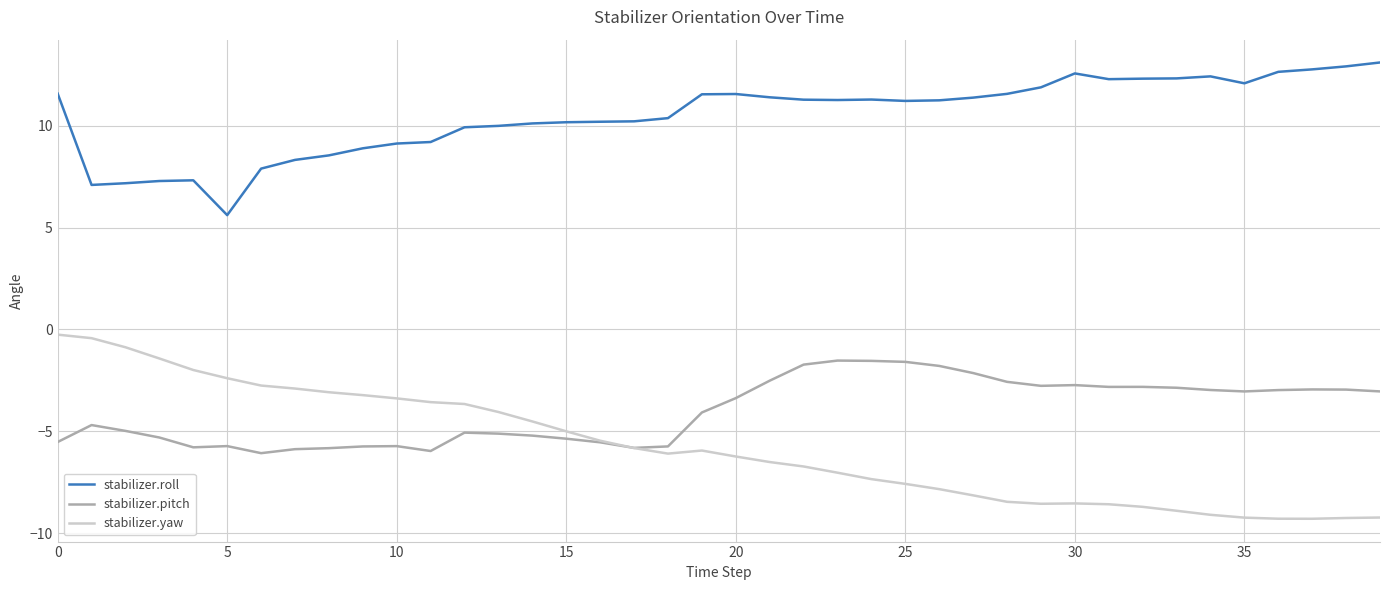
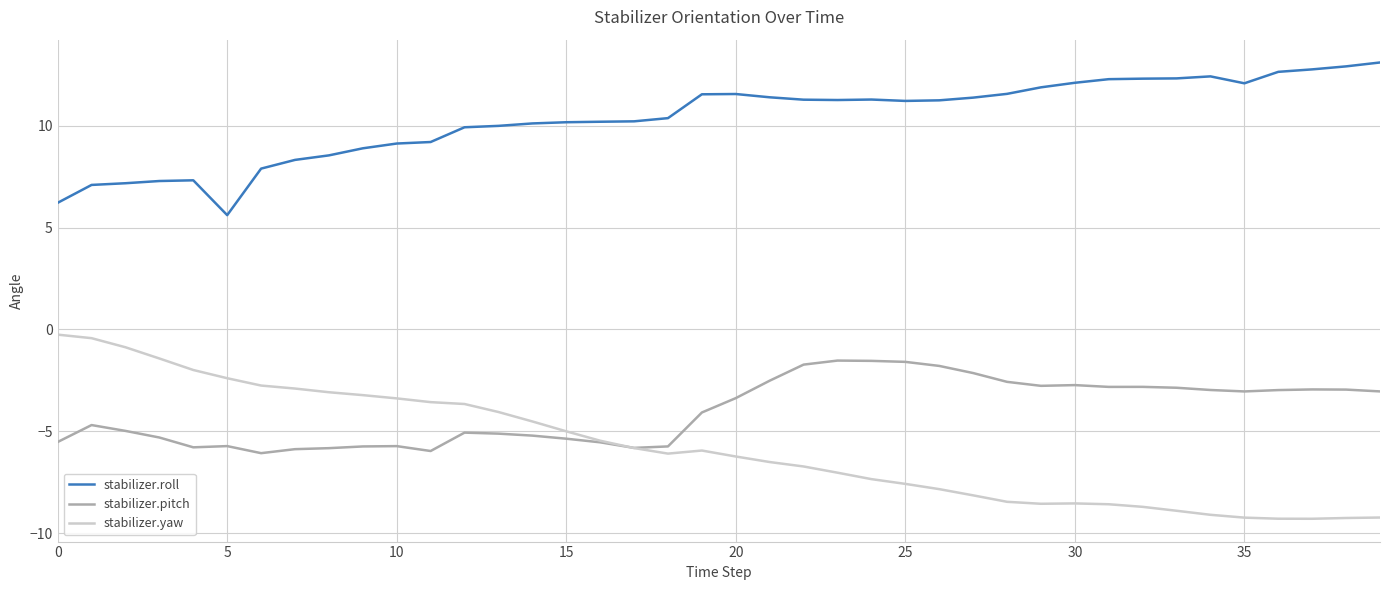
stabilizer.roll, 0: 11.6 -> 6.2
stabilizer.roll, 30: 12.6 -> 12.1
